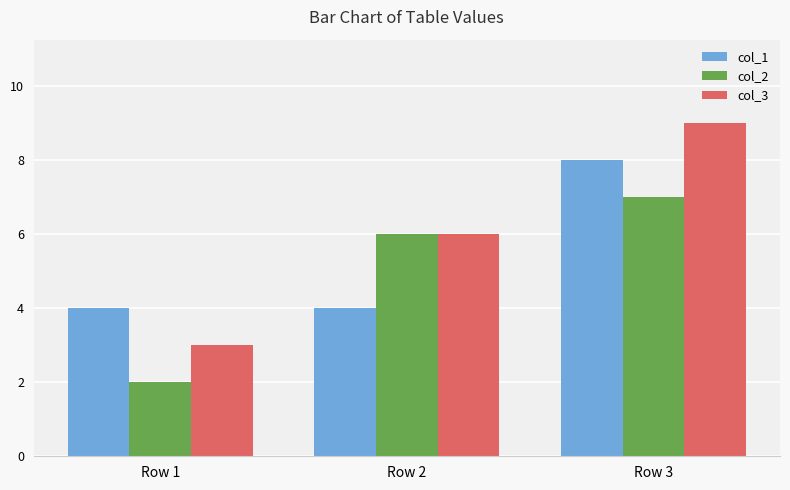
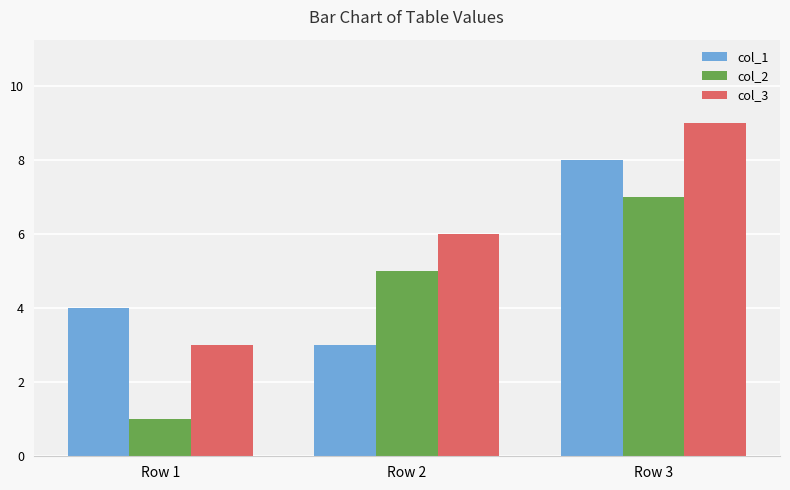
col_2, Row 1: 2 -> 1
col_1, Row 2: 4 -> 3
col_2, Row 2: 6 -> 5
